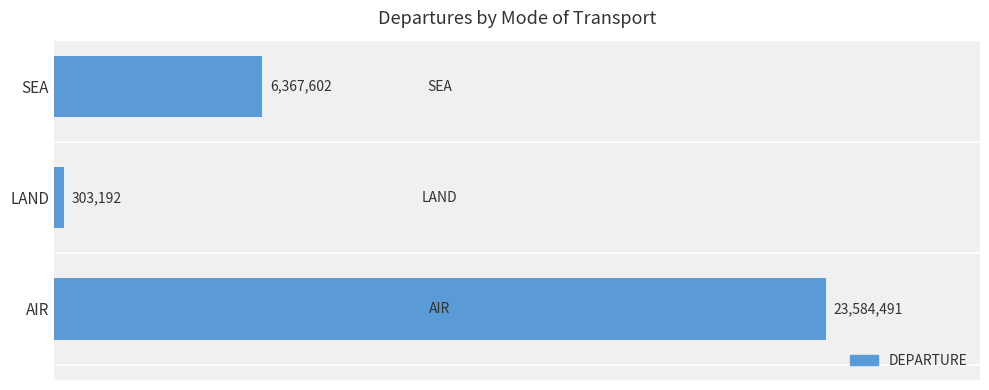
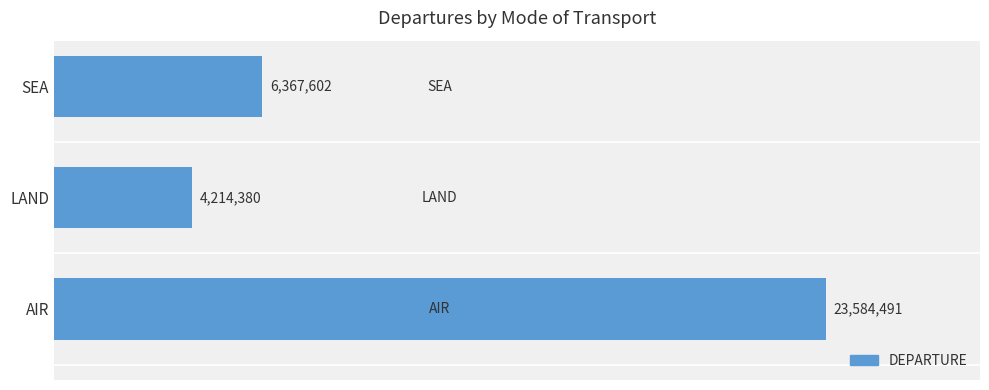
LAND: 303,192 -> 4,214,380
